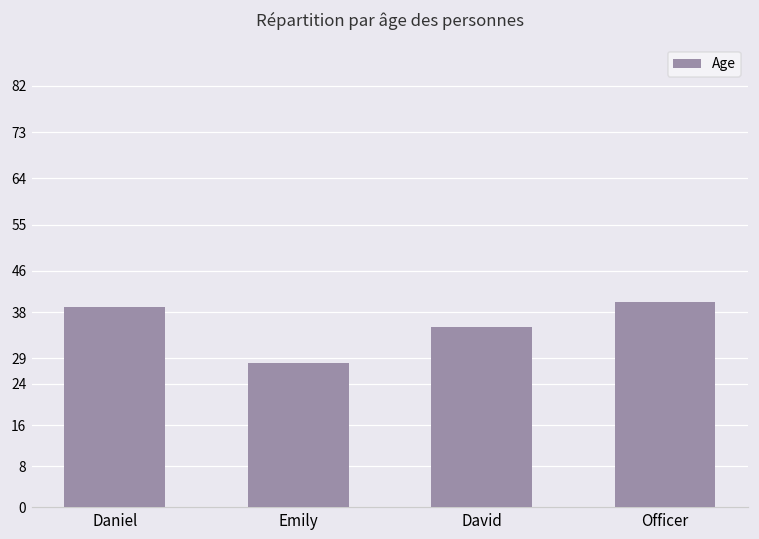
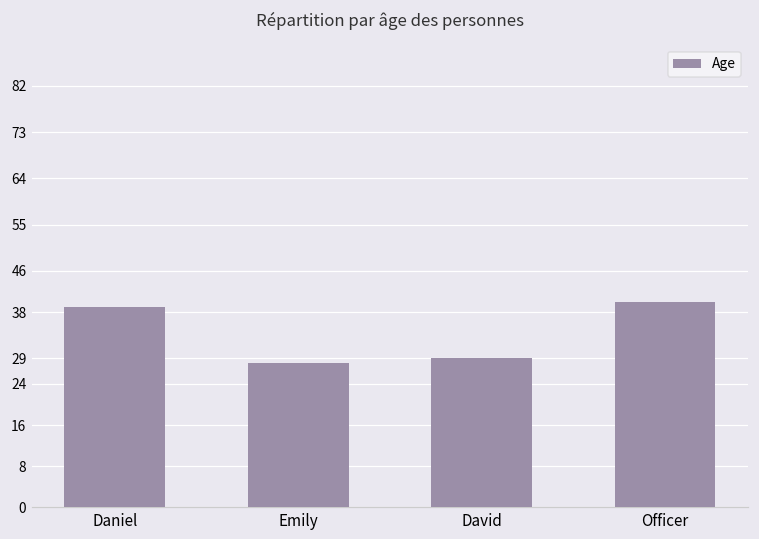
David: 35 -> 29
